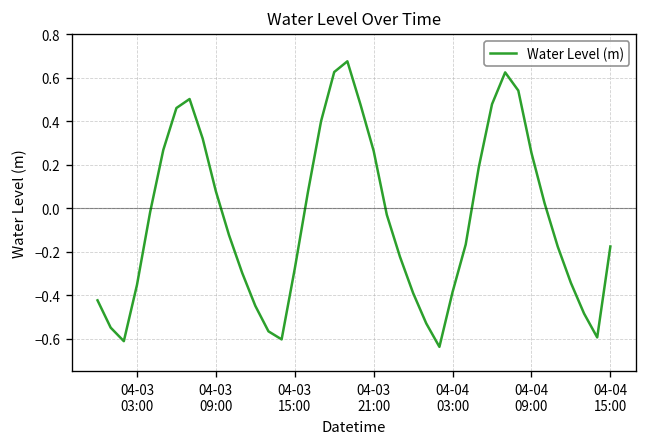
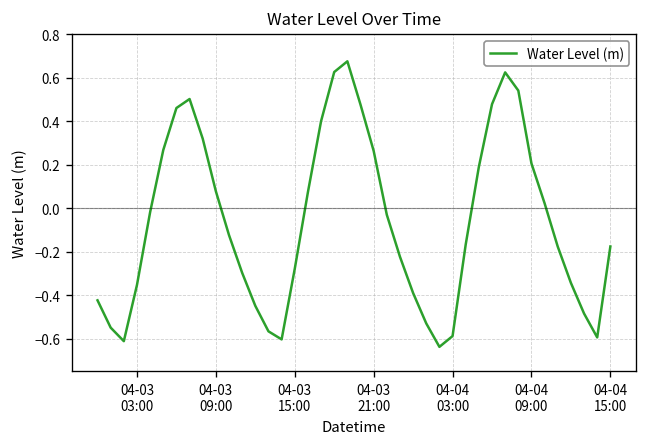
04-04 03:00: -0.39 -> -0.59
04-04 09:00: 0.25 -> 0.21
